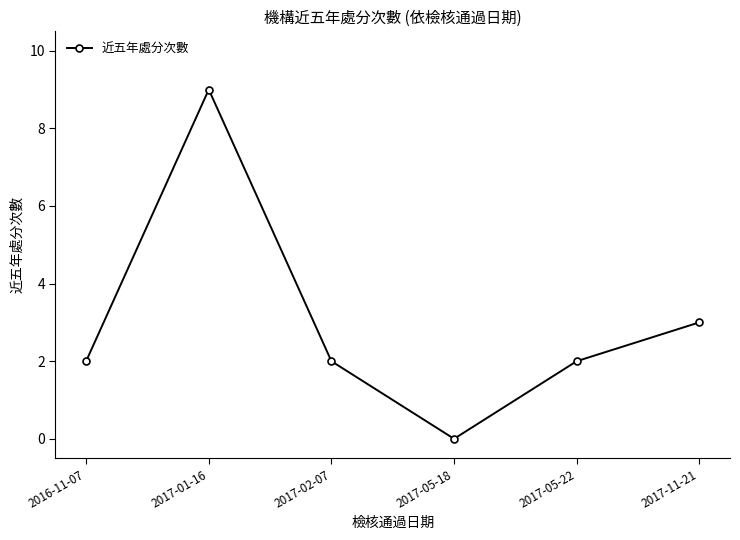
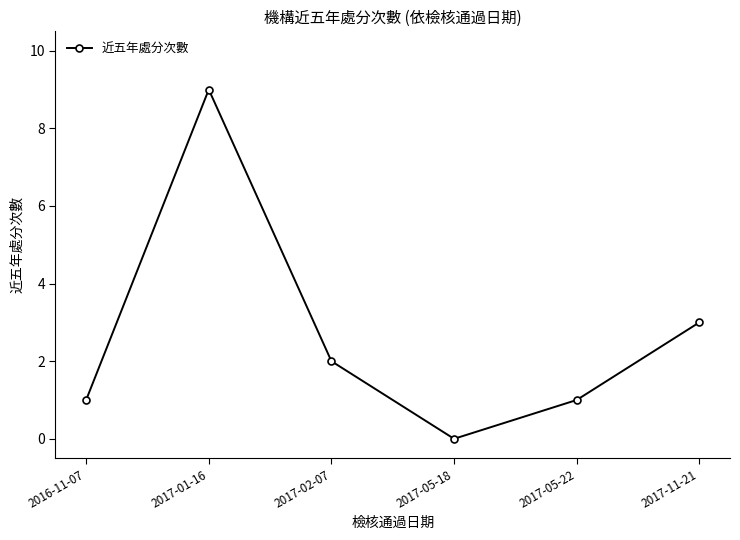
2016-11-07: 2 -> 1
2017-05-22: 2 -> 1
